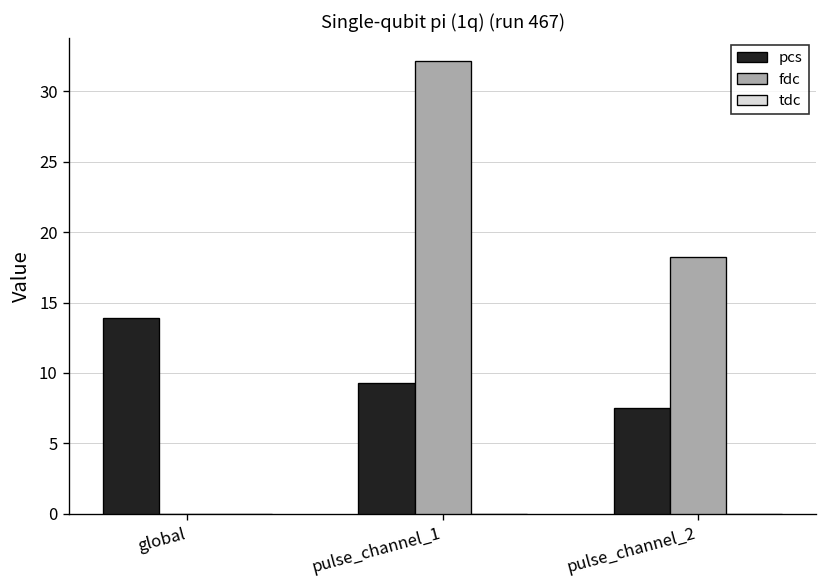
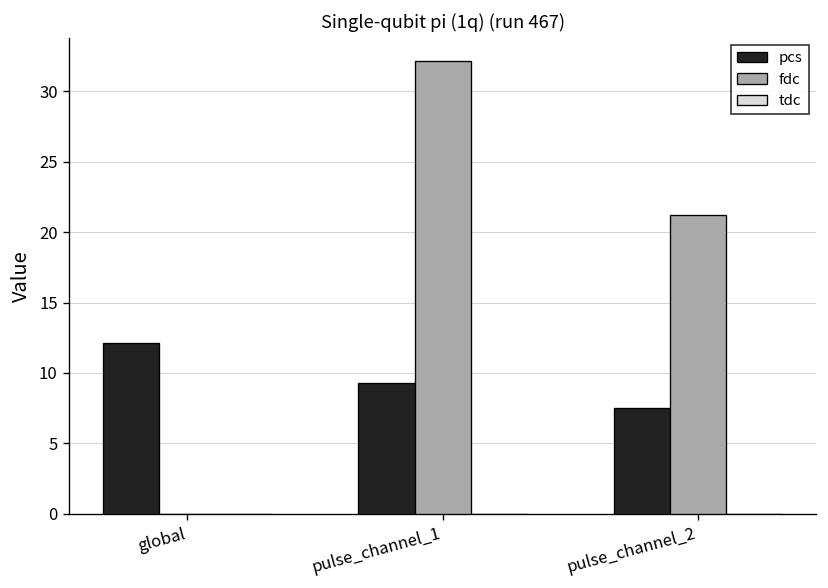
pcs, global: 13.9 -> 12.1
fdc, pulse_channel_2: 18.2 -> 21.2
